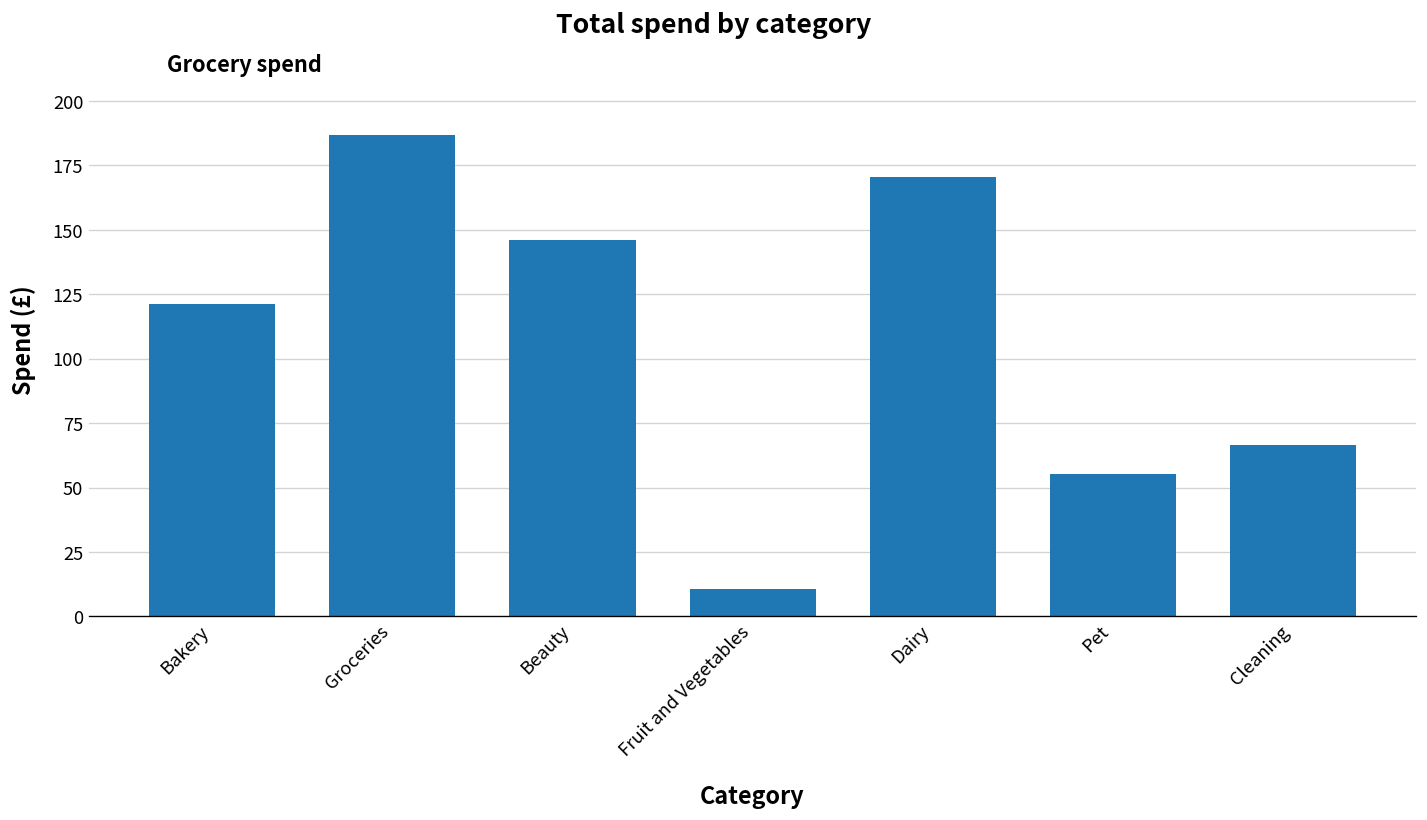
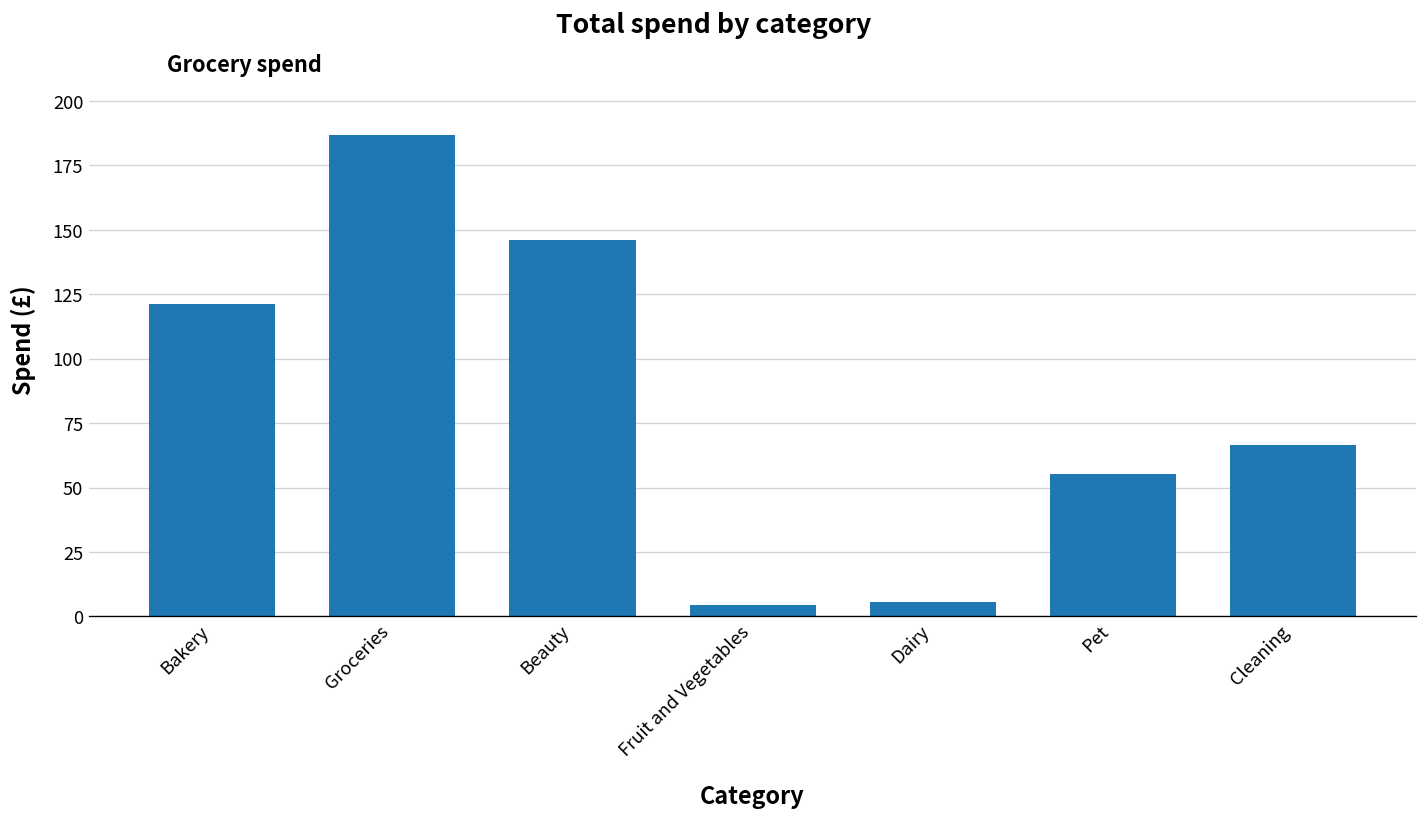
Fruit and Vegetables: 11 -> 4
Dairy: 171 -> 6
